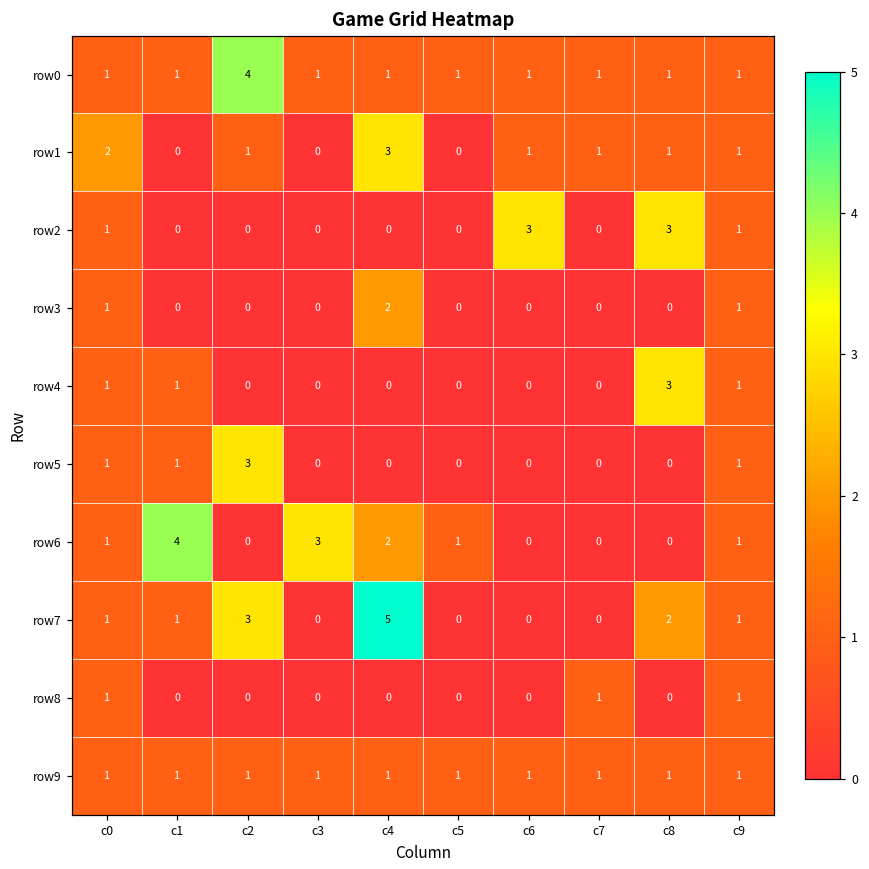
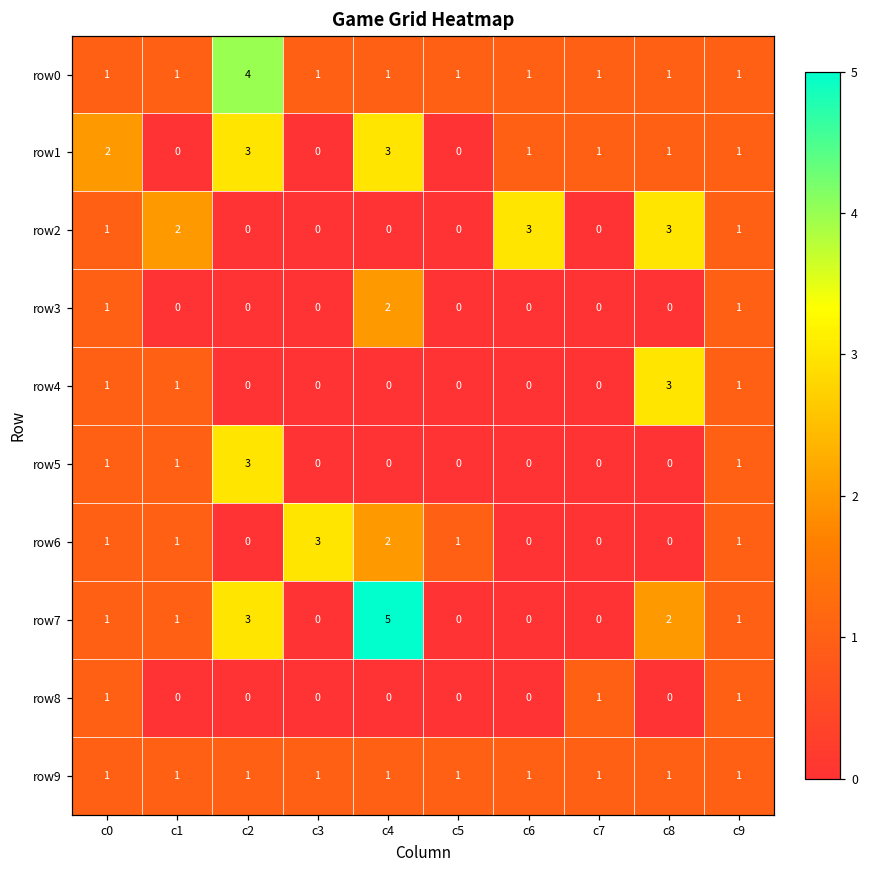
row1, c2: 1 -> 3
row2, c1: 0 -> 2
row6, c1: 4 -> 1
